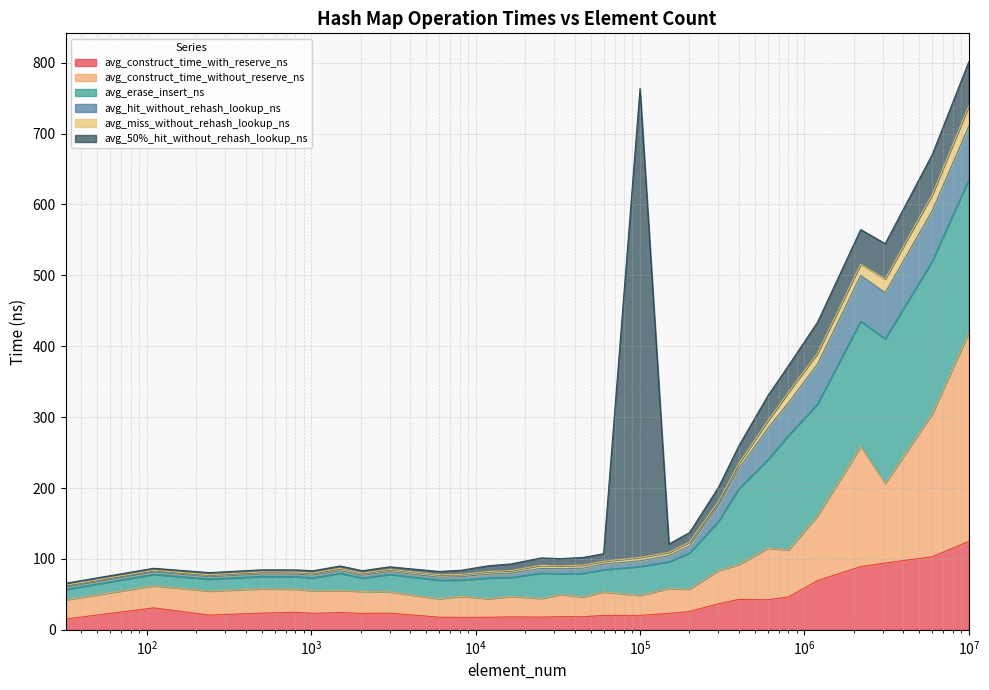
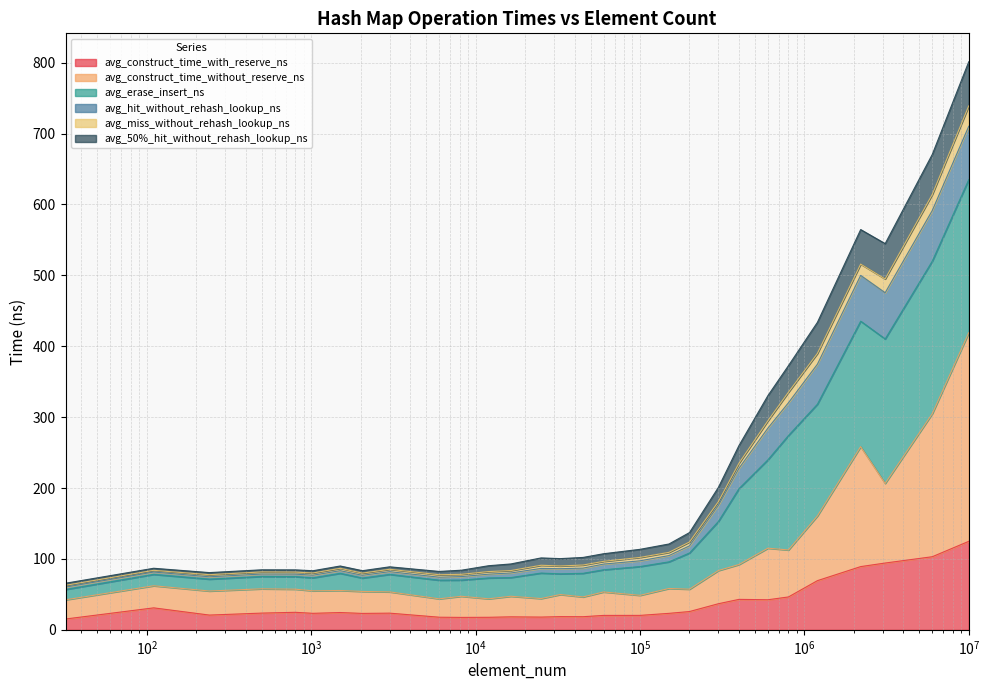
avg_50%_hit_without_rehash_lookup_ns, 10^5: 660 -> 10
